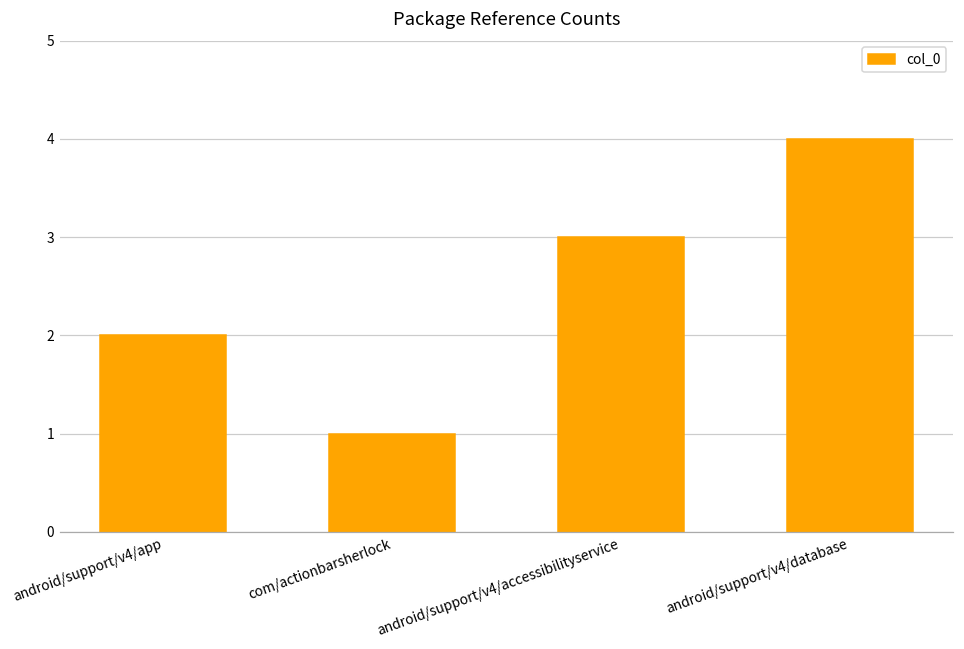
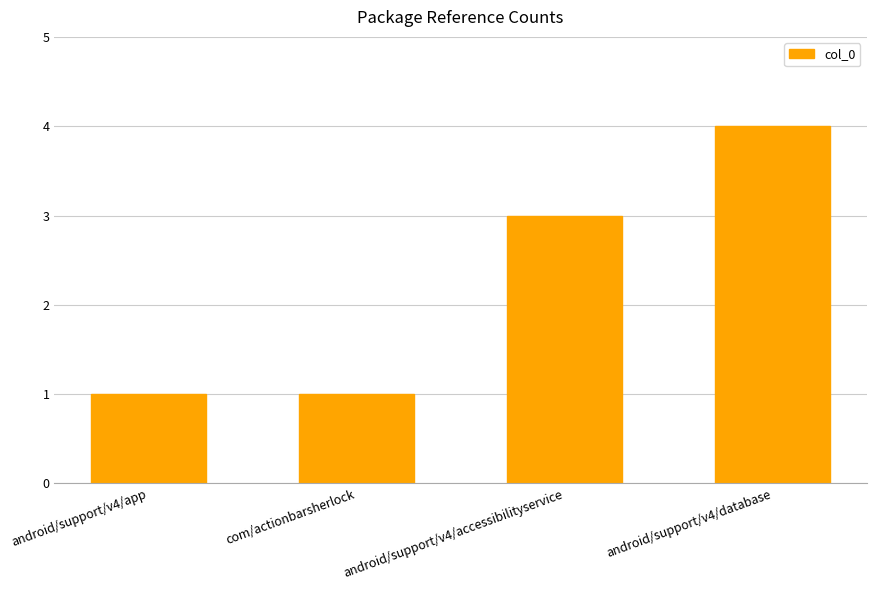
android/support/v4/app: 2 -> 1
